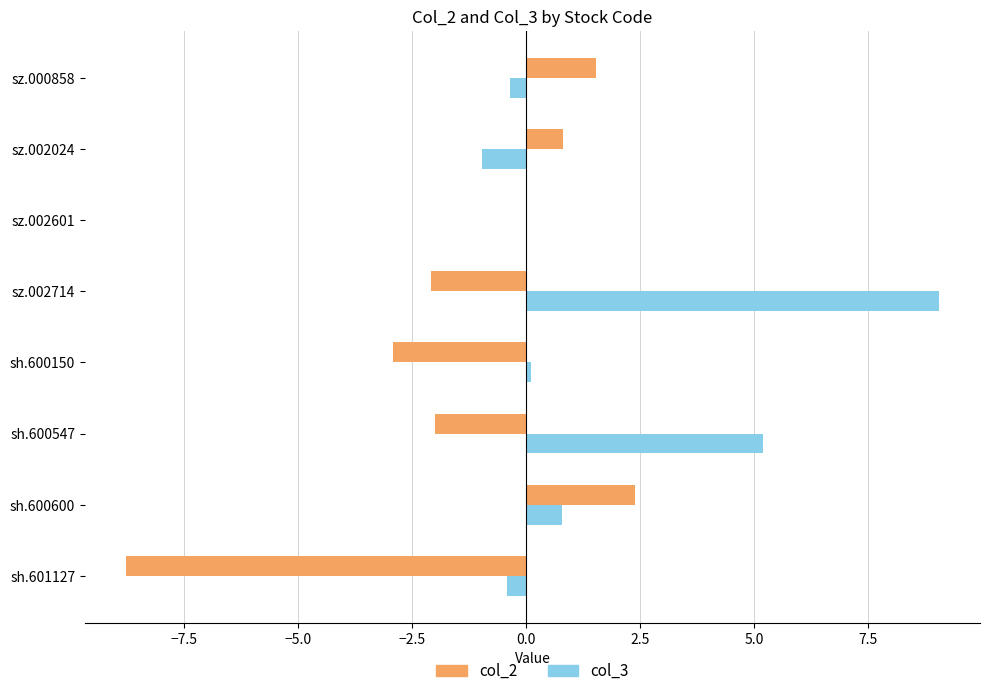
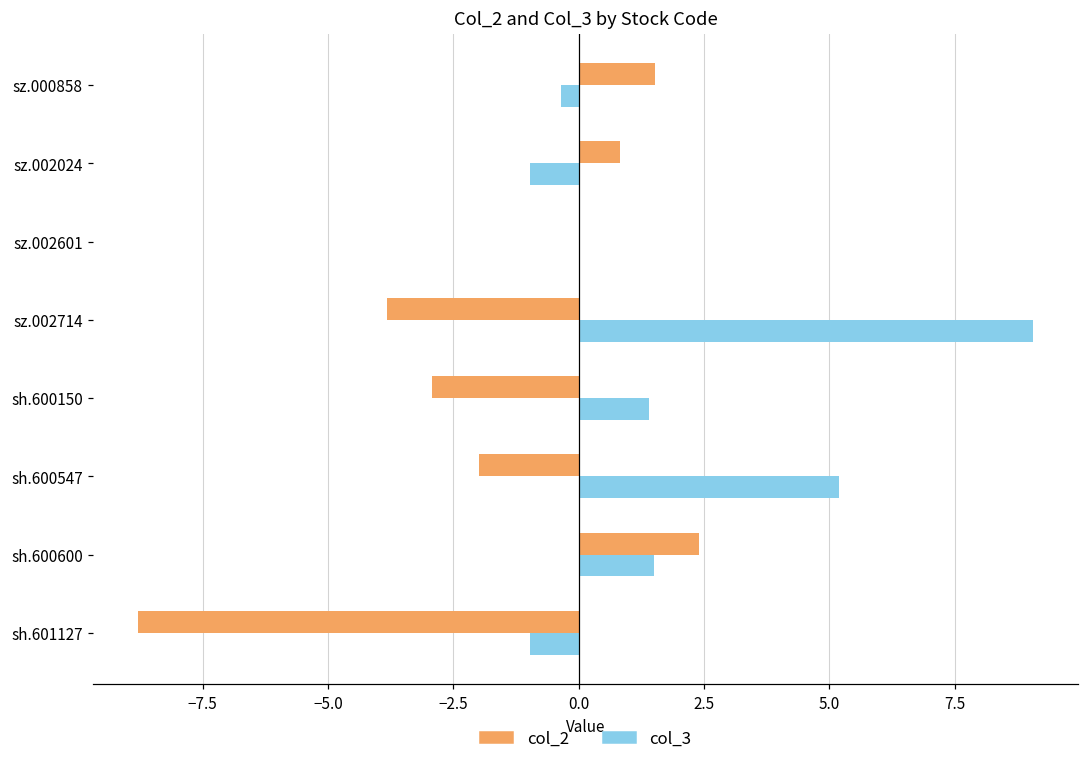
col_2, sz.002714: -2.1 -> -3.8
col_3, sh.600150: 0.1 -> 1.4
col_3, sh.600600: 0.8 -> 1.5
col_3, sh.601127: -0.4 -> -1.0
